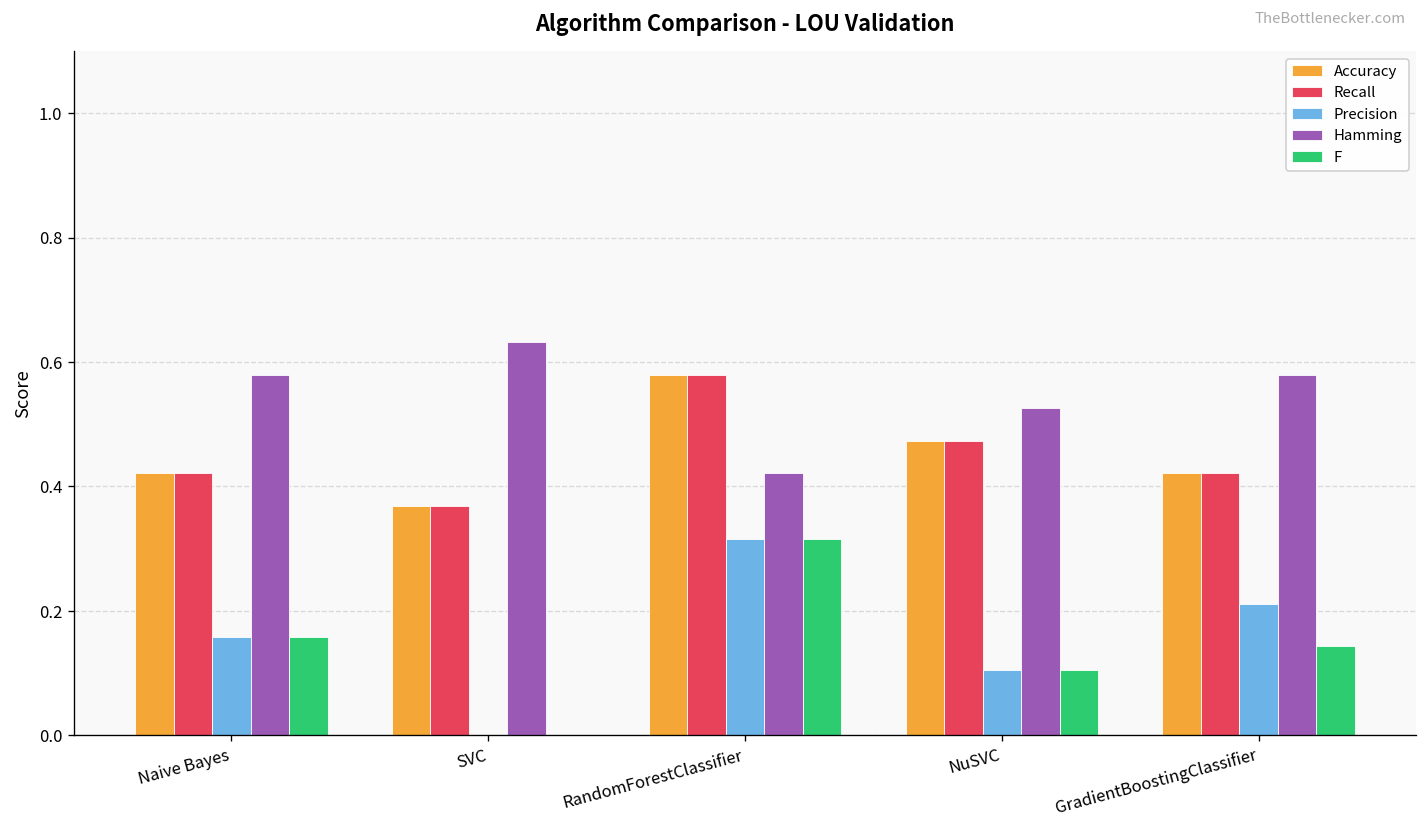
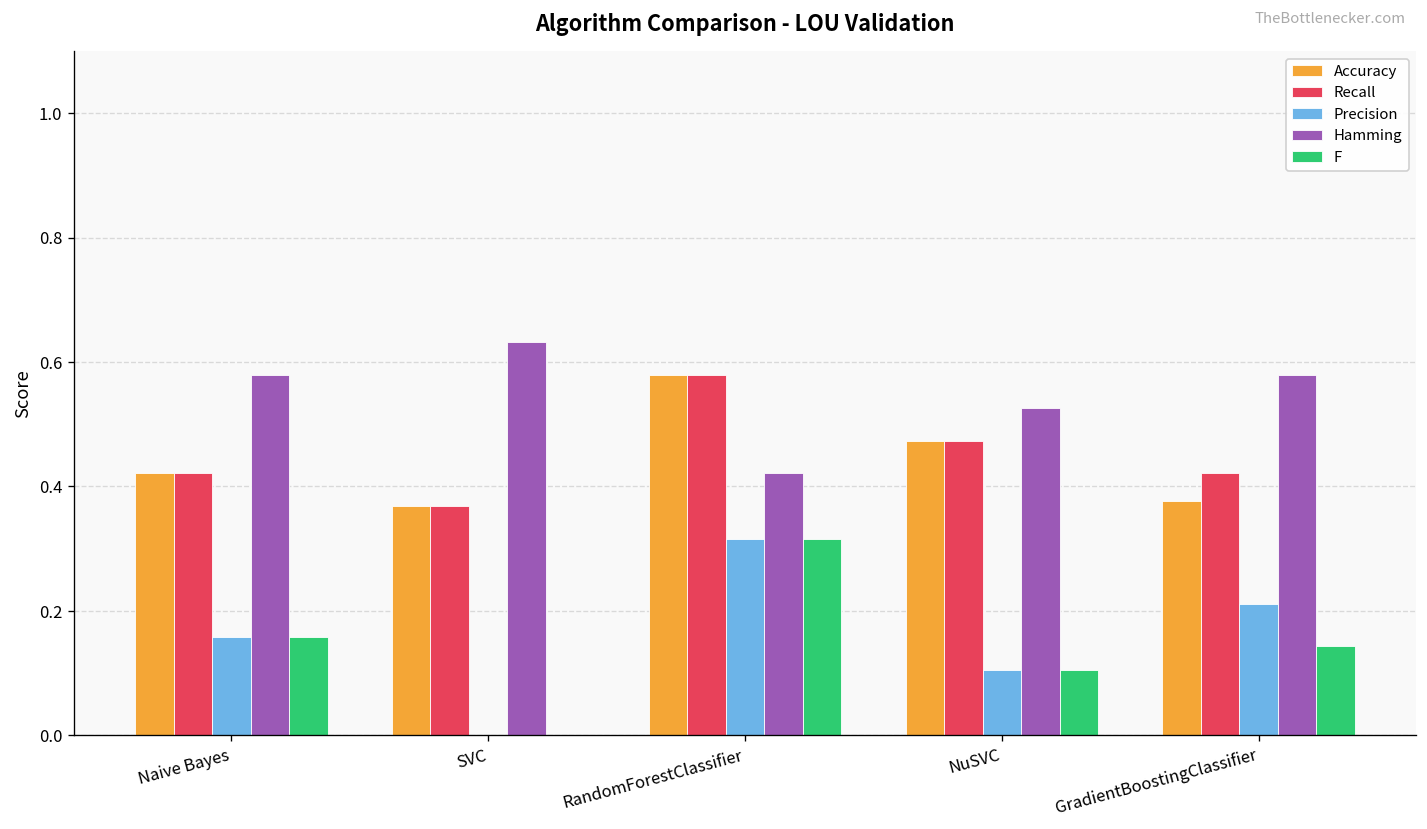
Accuracy, GradientBoostingClassifier: 0.42 -> 0.38
